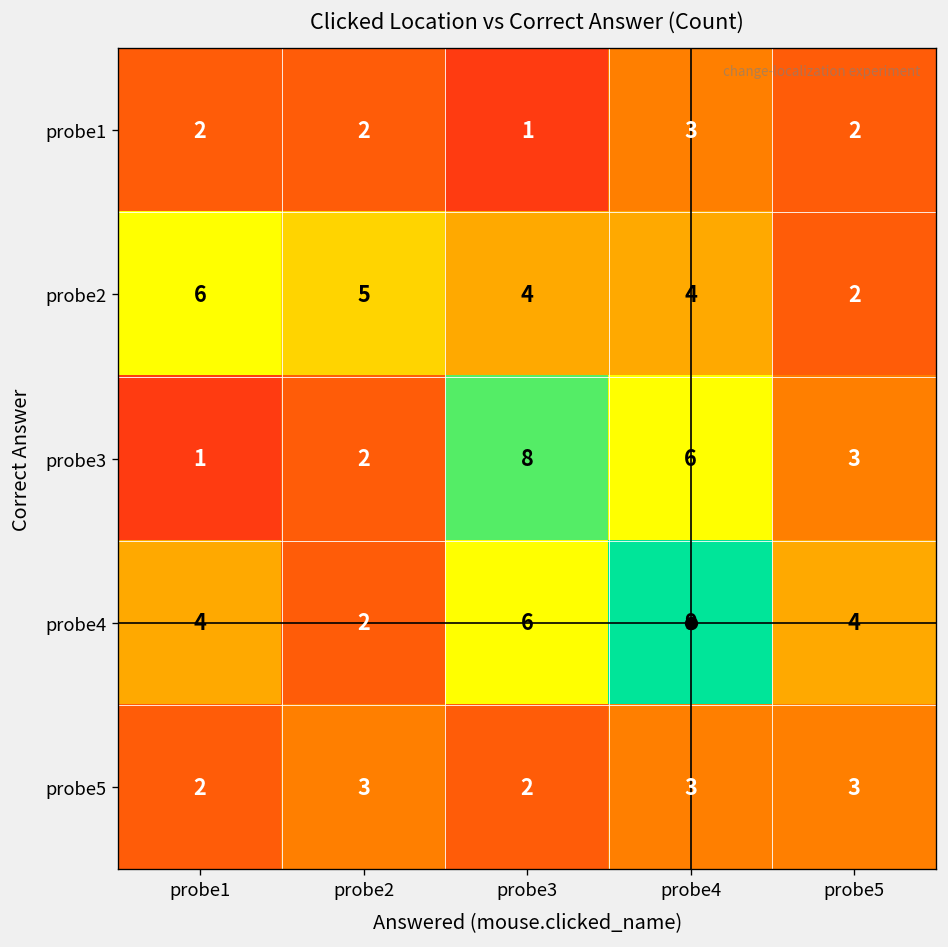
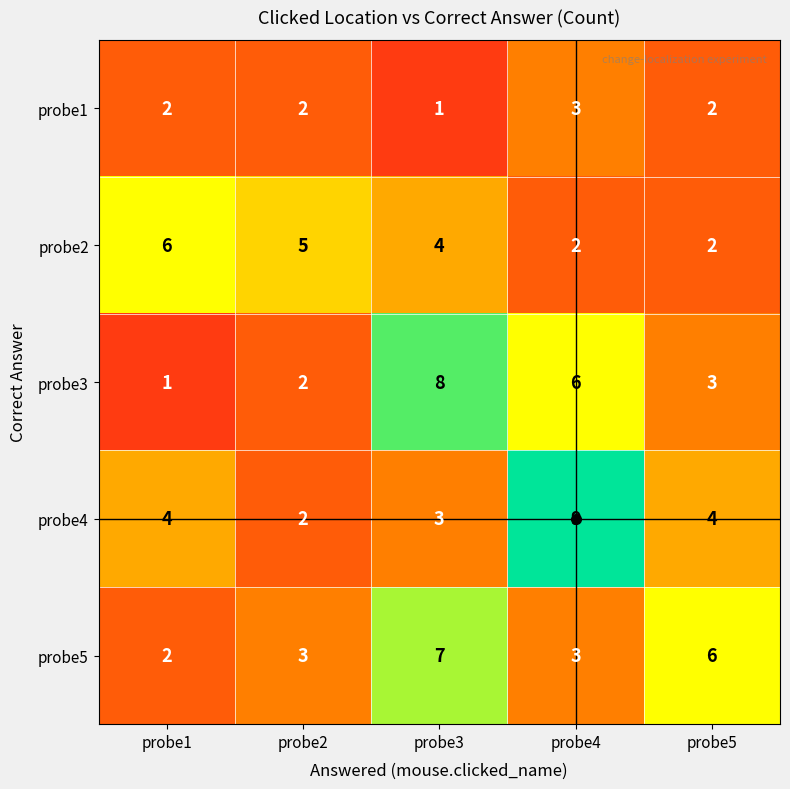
probe2, probe4: 4 -> 2
probe4, probe3: 6 -> 3
probe5, probe3: 2 -> 7
probe5, probe5: 3 -> 6
